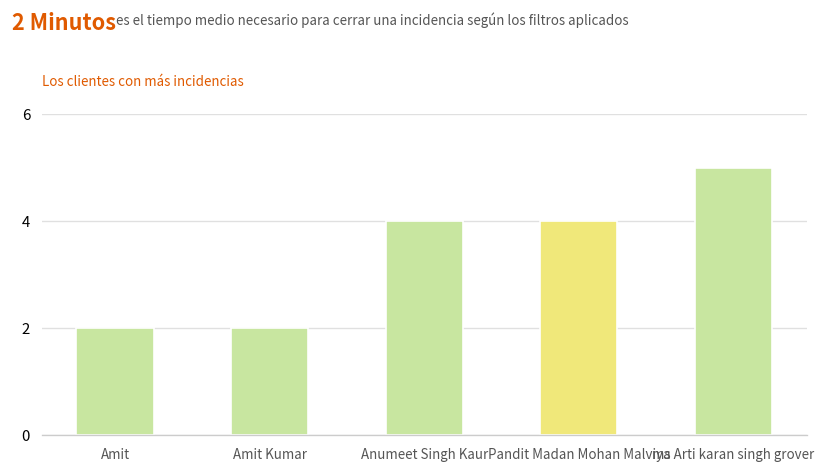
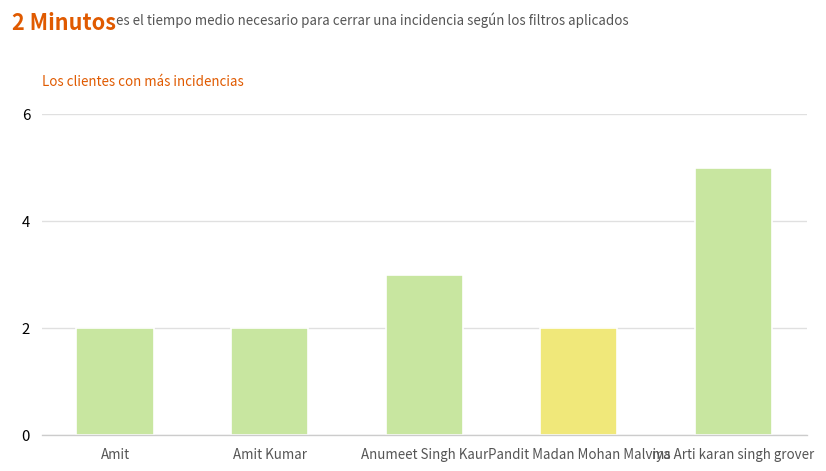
Anumeet Singh Kaur: 4 -> 3
Pandit Madan Mohan Malviya: 4 -> 2
